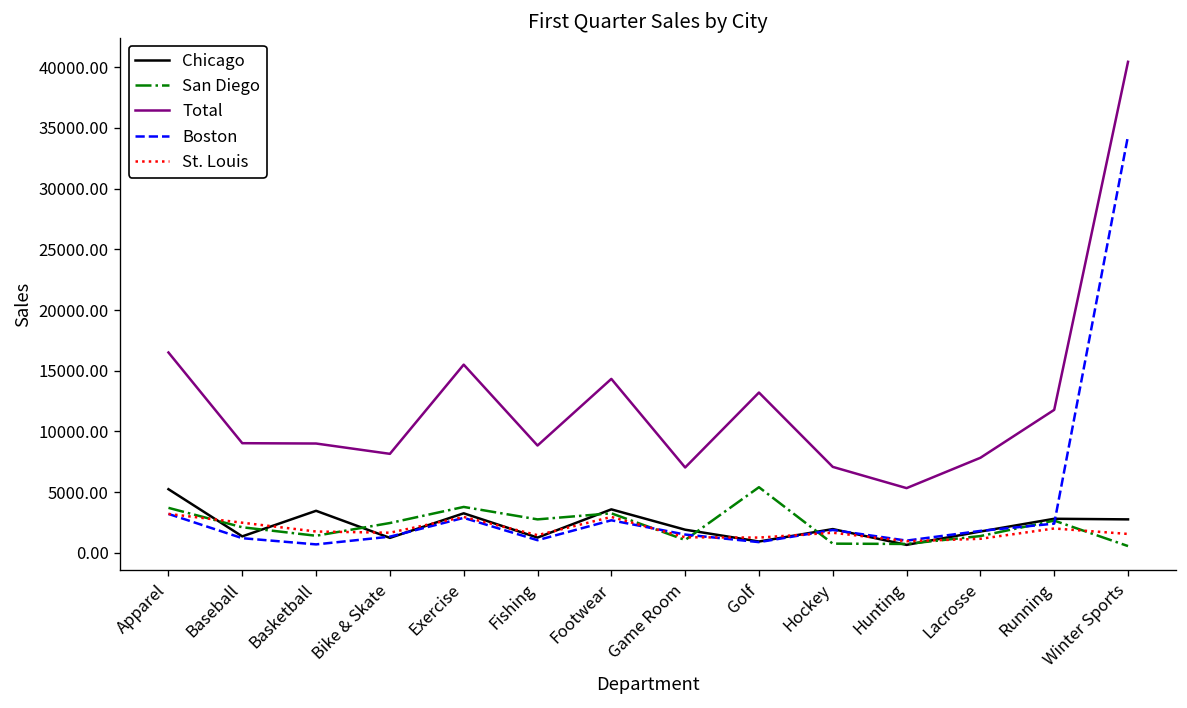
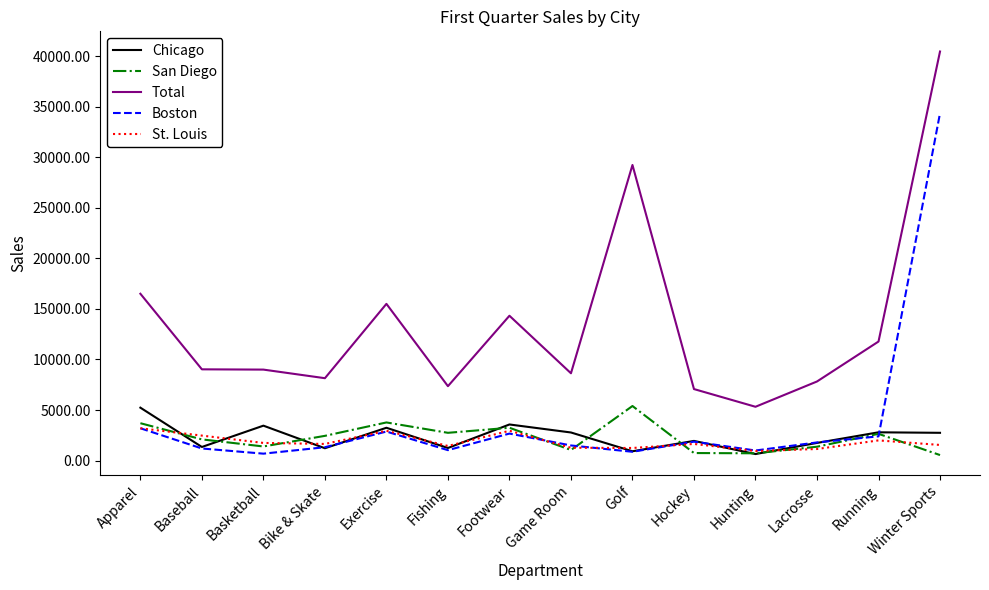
Total, Fishing: 8800 -> 7400
Chicago, Game Room: 1900 -> 2800
Total, Game Room: 7000 -> 8600
Total, Golf: 13200 -> 29200
